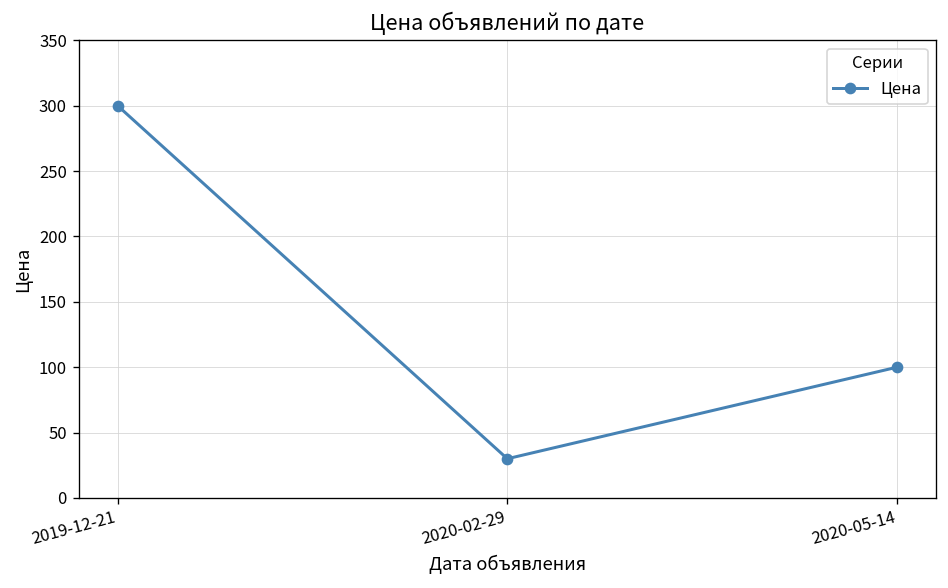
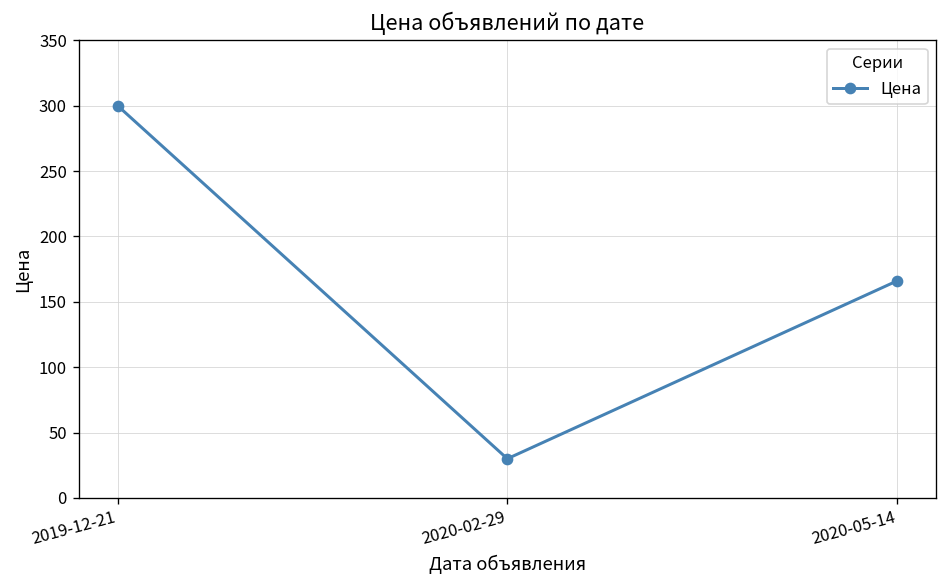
2020-05-14: 100 -> 166
